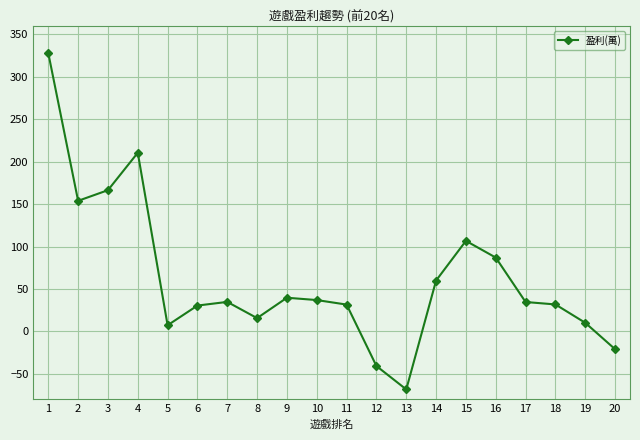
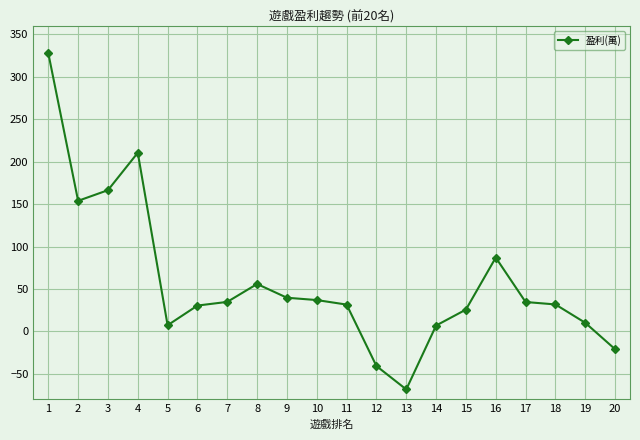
8: 20 -> 60
14: 60 -> 10
15: 110 -> 30
